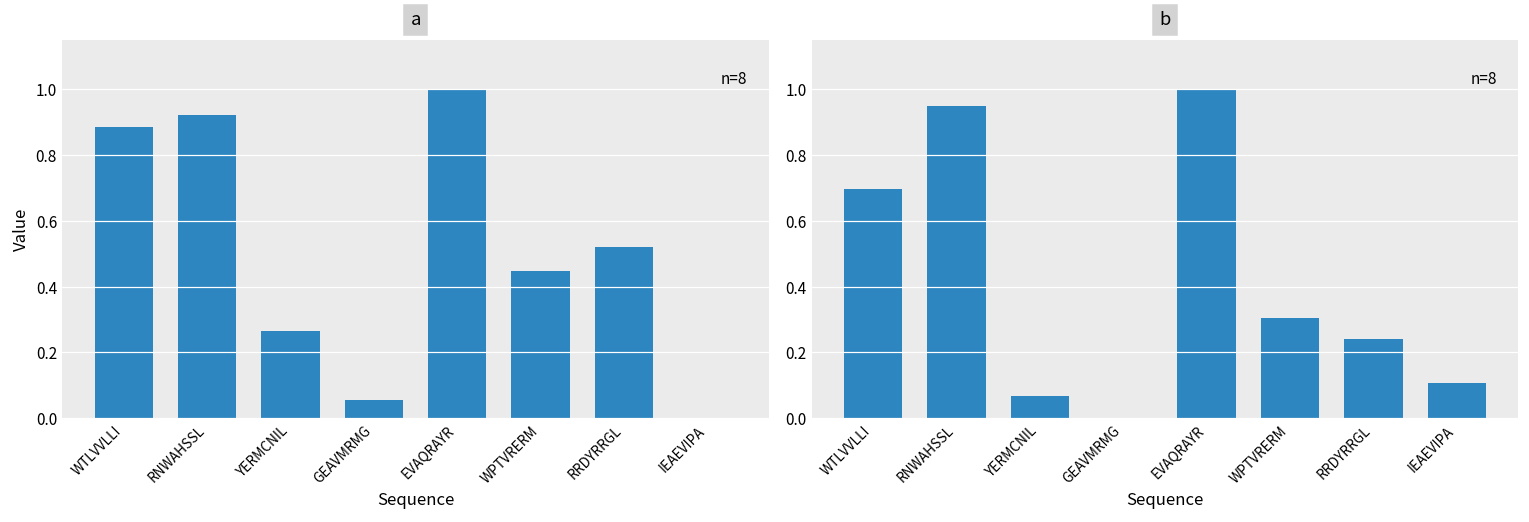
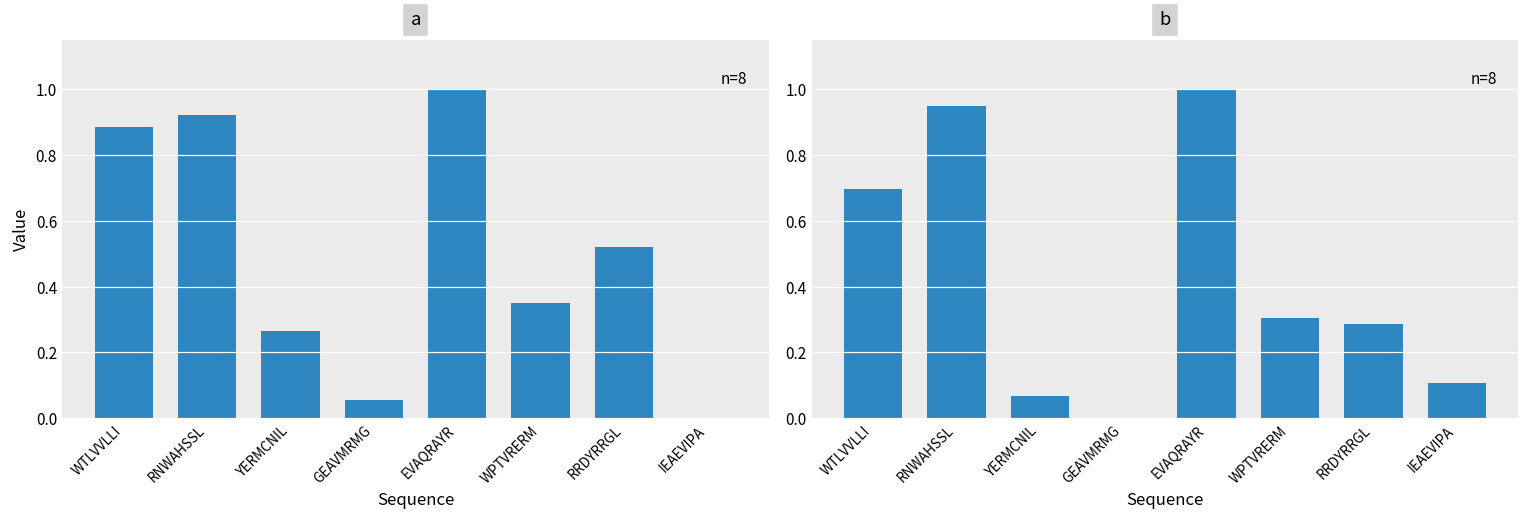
a, WPTVRERM: 0.45 -> 0.35
b, RRDYRRGL: 0.24 -> 0.29
